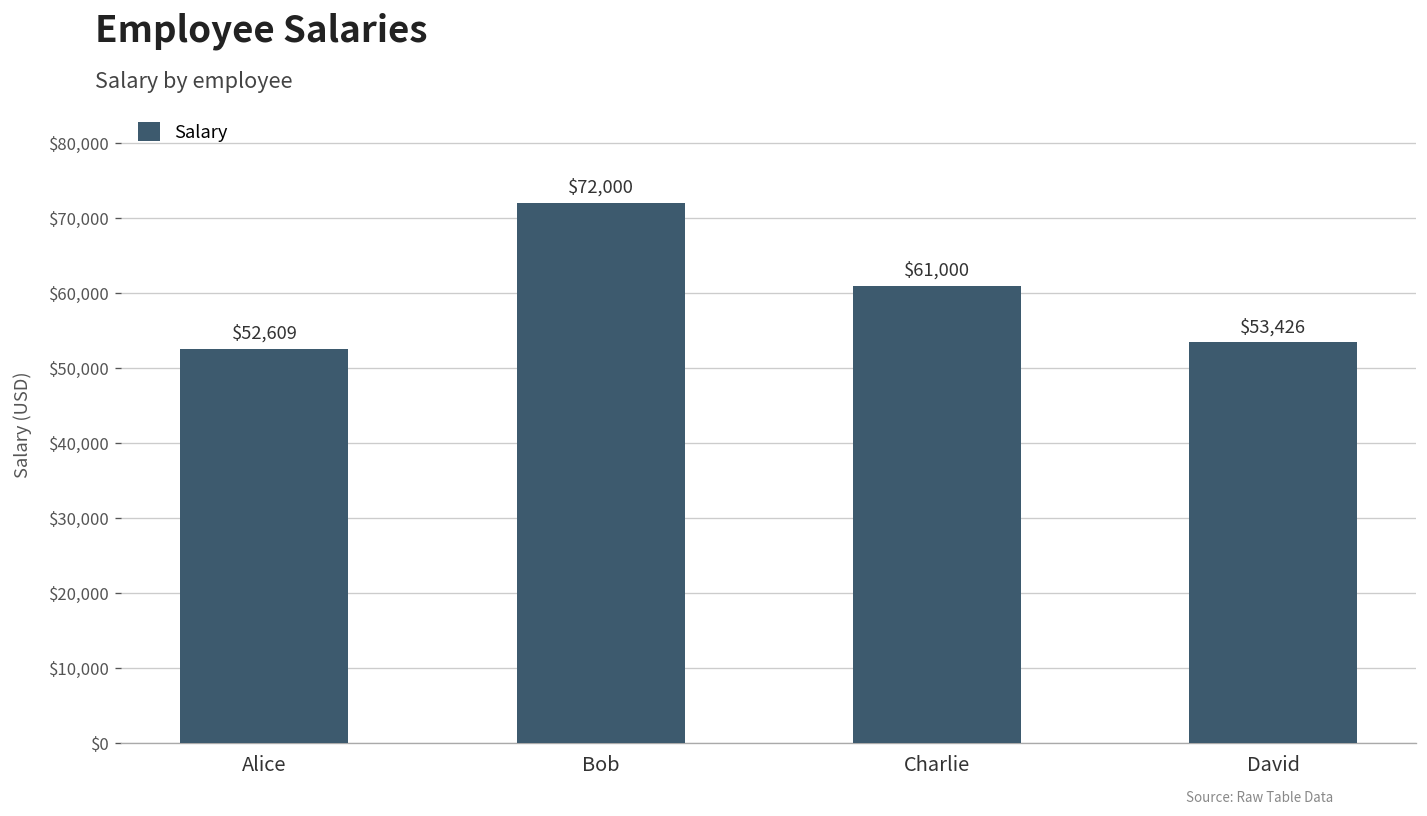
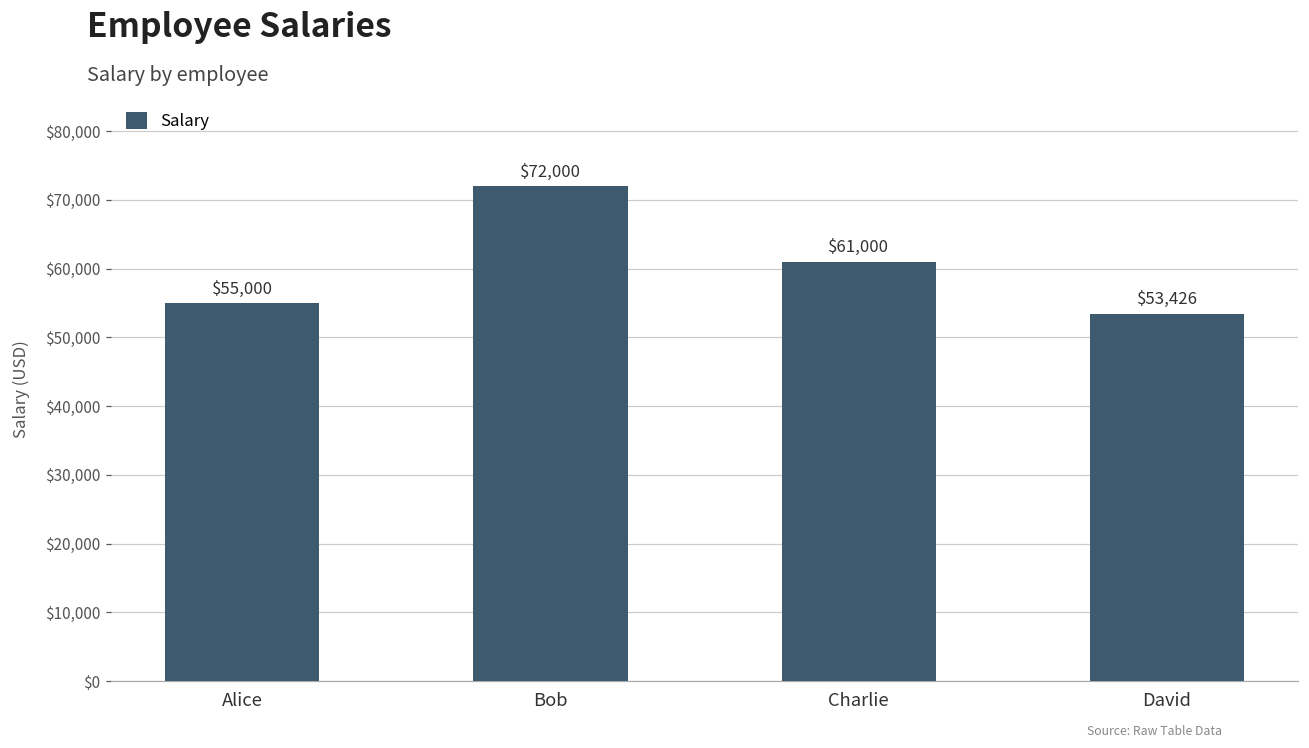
Alice: $52,609 -> $55,000
